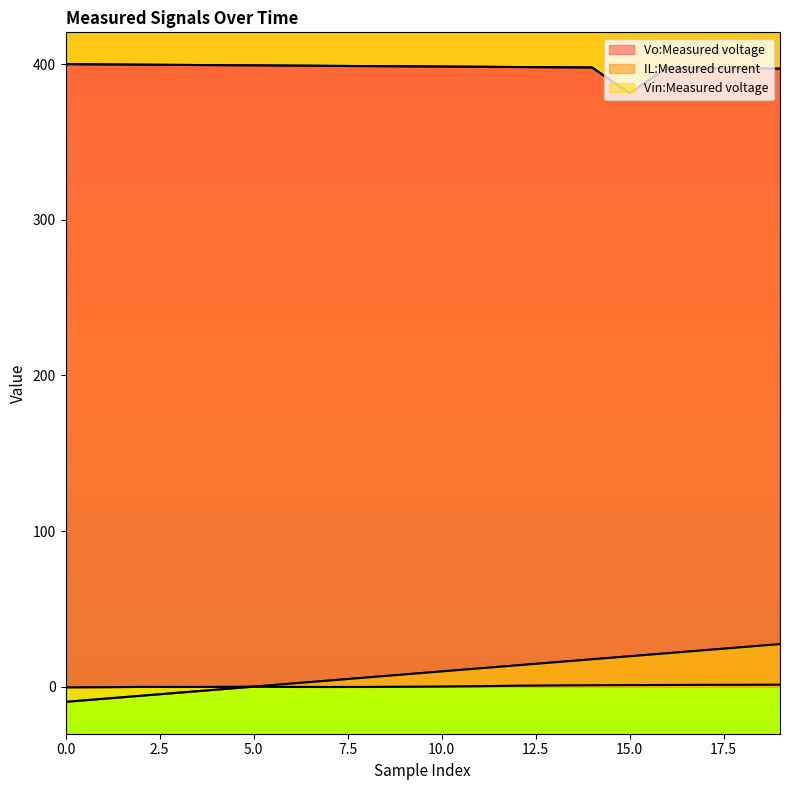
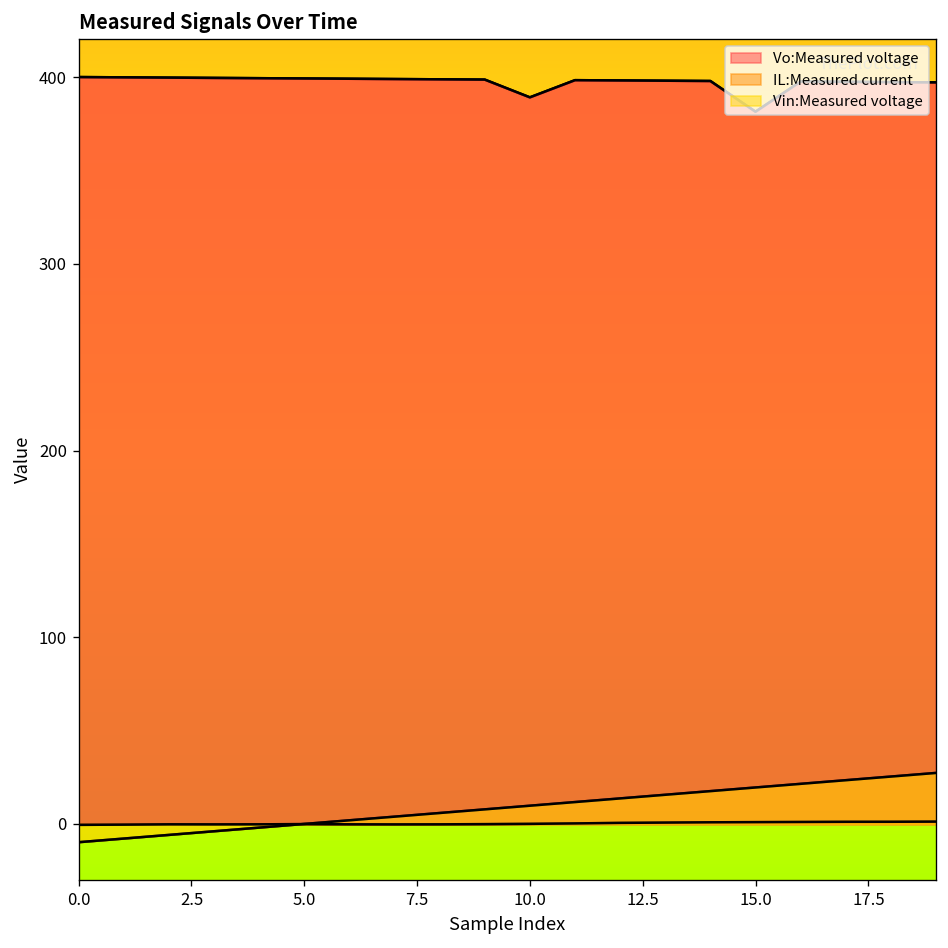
Vo:Measured voltage, 10.0: 399 -> 389
